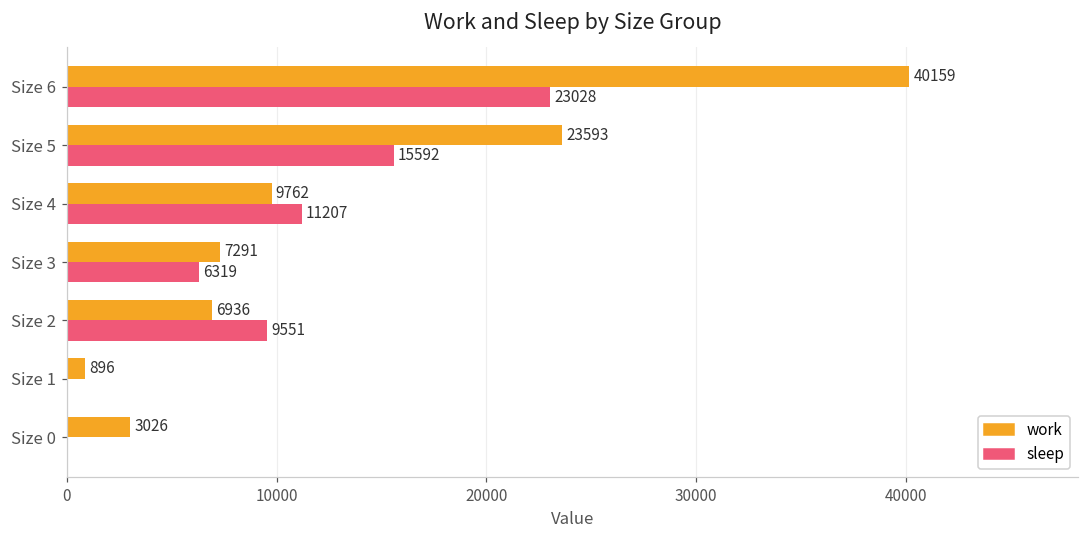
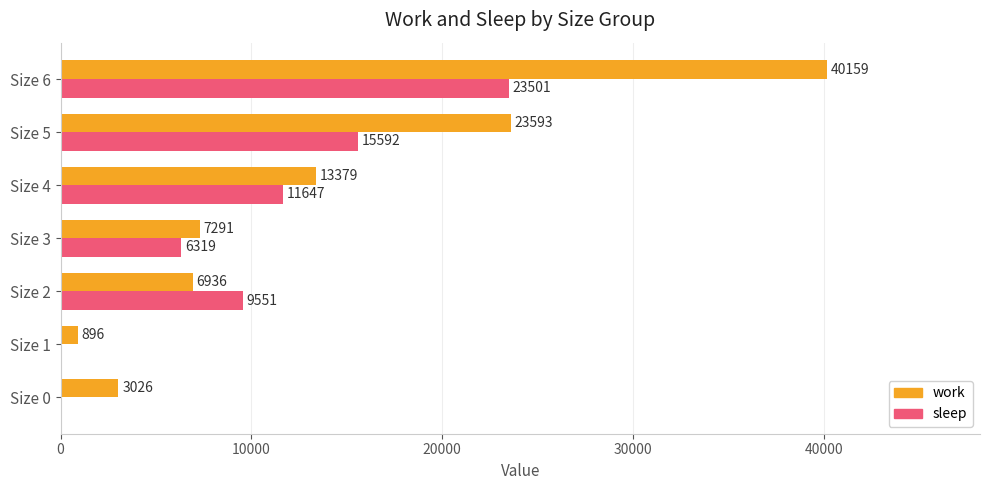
sleep, Size 6: 23028 -> 23501
work, Size 4: 9762 -> 13379
sleep, Size 4: 11207 -> 11647
